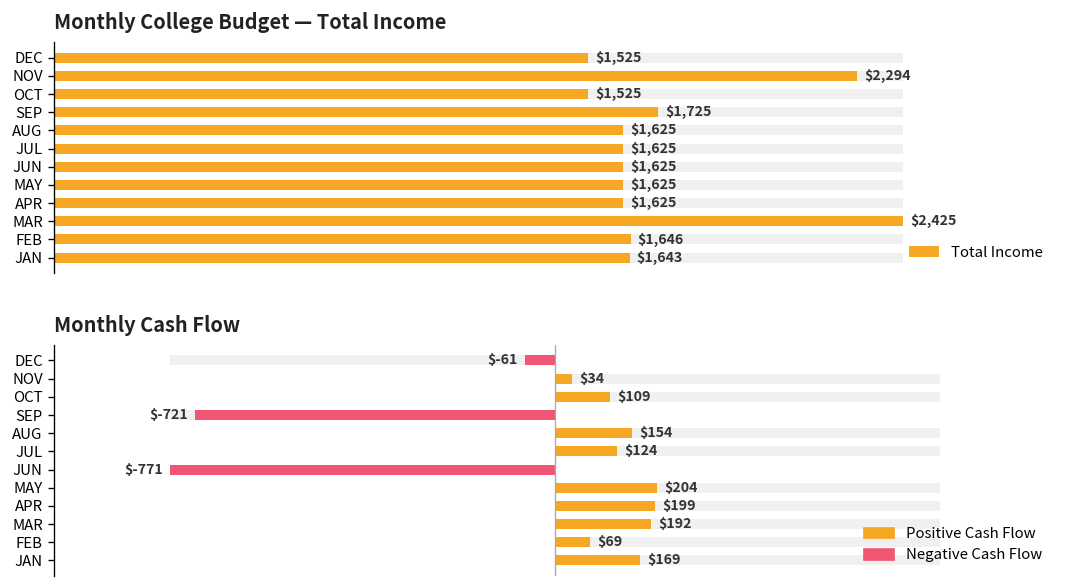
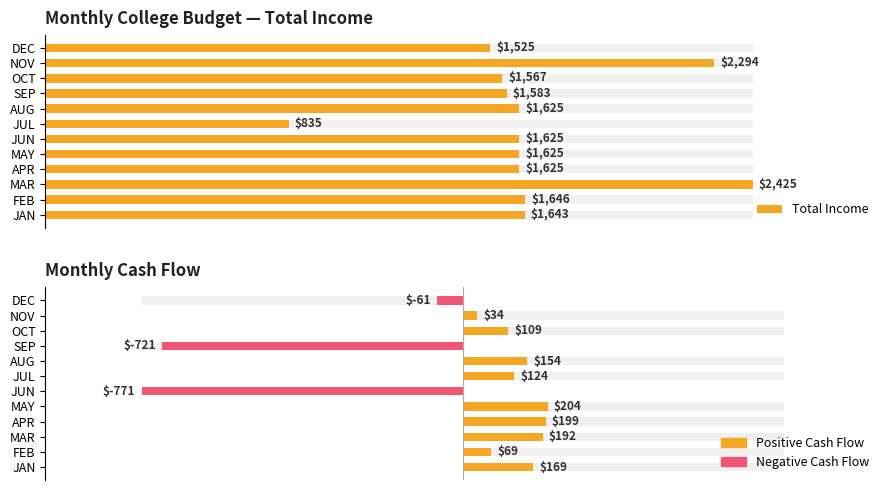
Monthly College Budget — Total Income, Total Income, OCT: $1,525 -> $1,567
Monthly College Budget — Total Income, Total Income, SEP: $1,725 -> $1,583
Monthly College Budget — Total Income, Total Income, JUL: $1,625 -> $835
